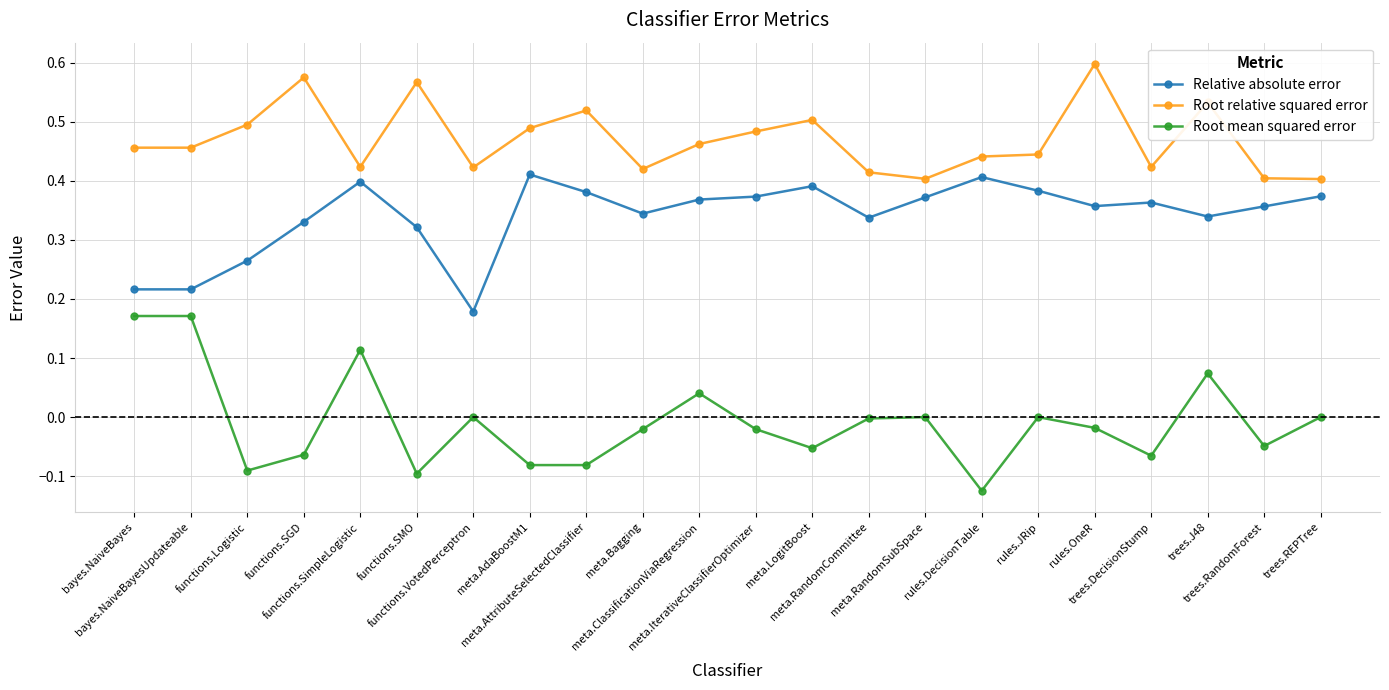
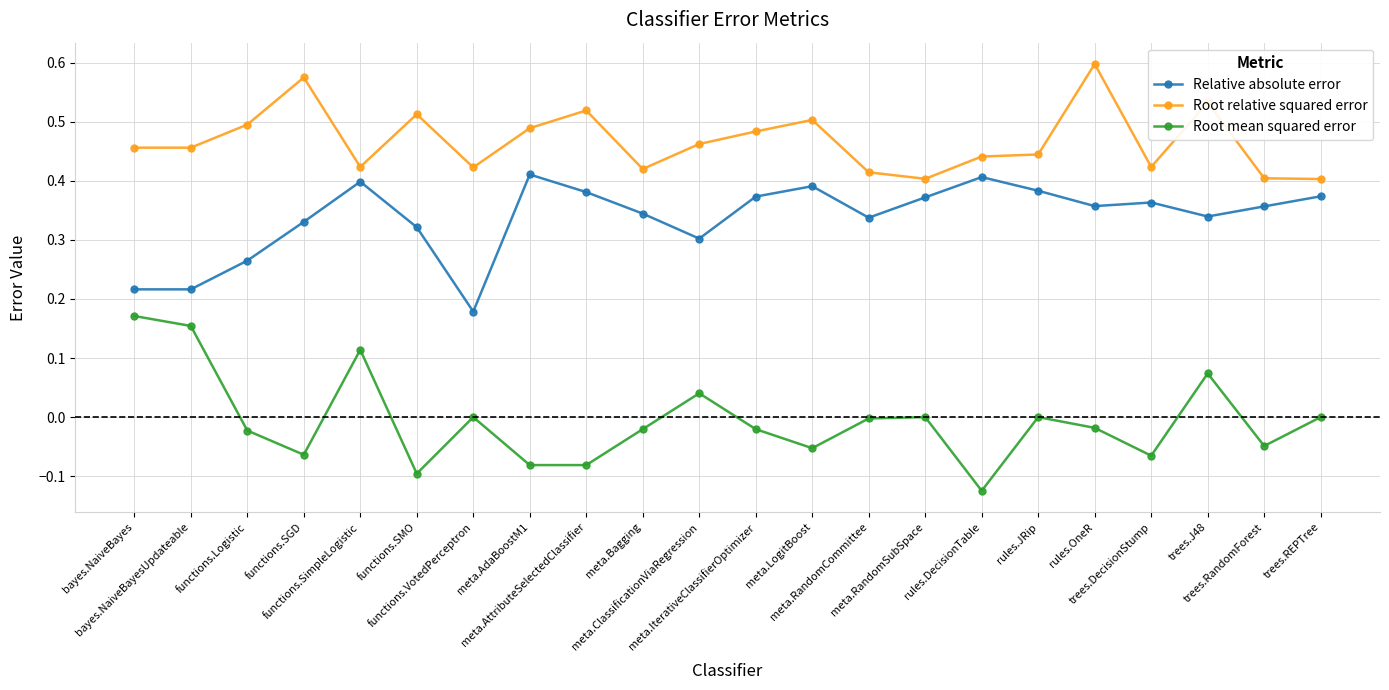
Root mean squared error, bayes.NaiveBayesUpdateable: 0.17 -> 0.15
Root mean squared error, functions.Logistic: -0.09 -> -0.02
Root relative squared error, functions.SMO: 0.57 -> 0.51
Relative absolute error, meta.ClassificationViaRegression: 0.37 -> 0.30
